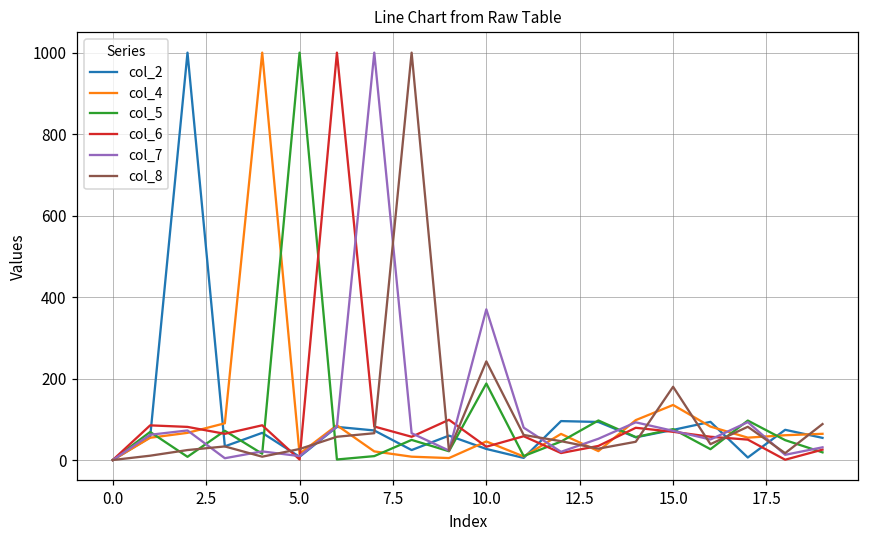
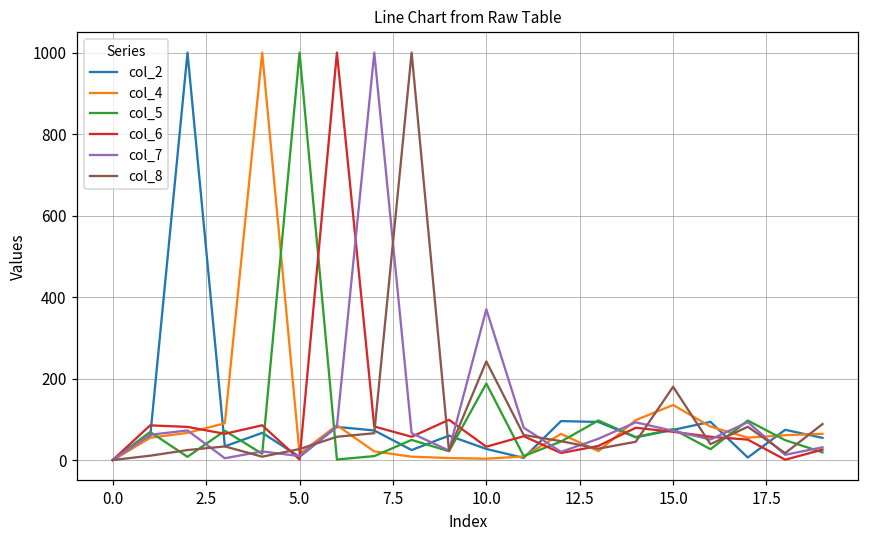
col_4, 10.0: 50 -> 0
